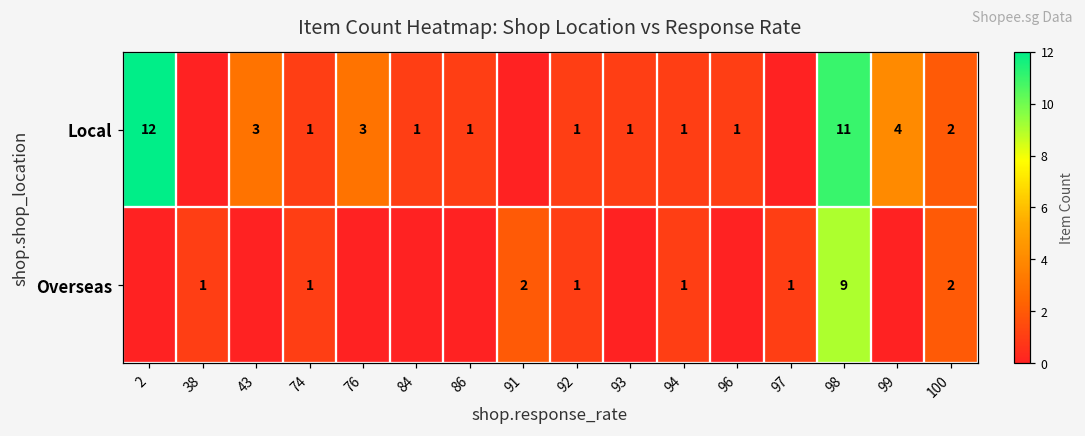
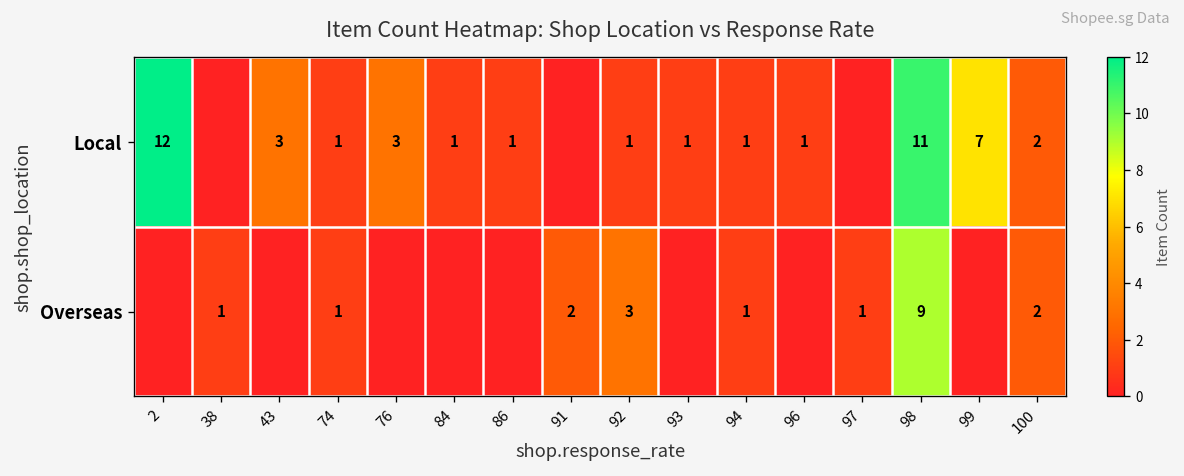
Local, 99: 4 -> 7
Overseas, 92: 1 -> 3
